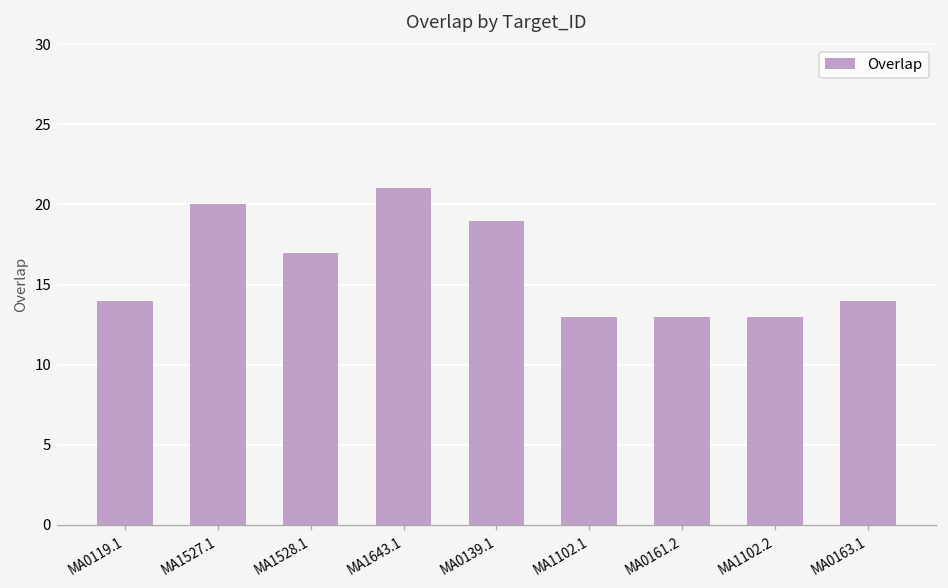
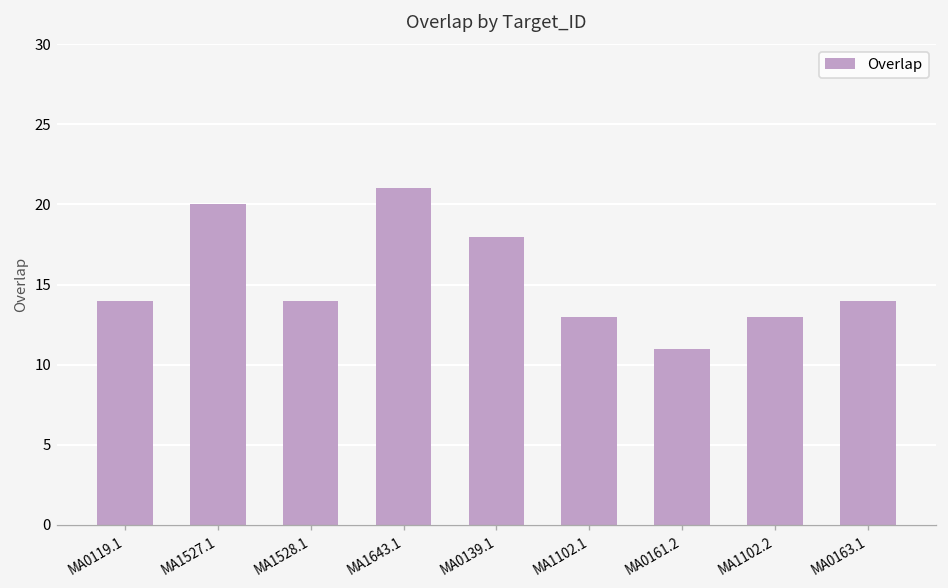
MA1528.1: 17 -> 14
MA0139.1: 19 -> 18
MA0161.2: 13 -> 11
